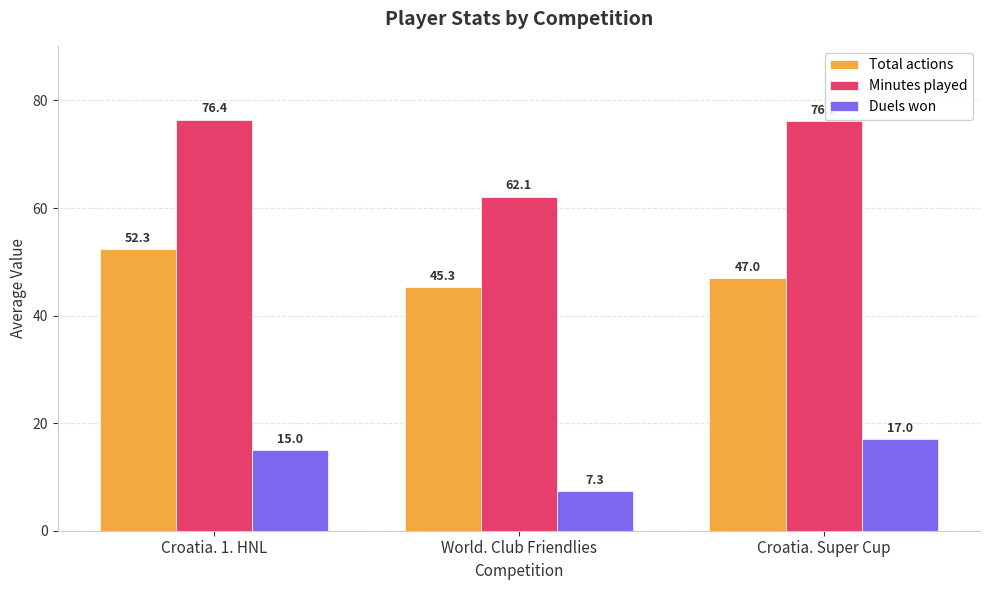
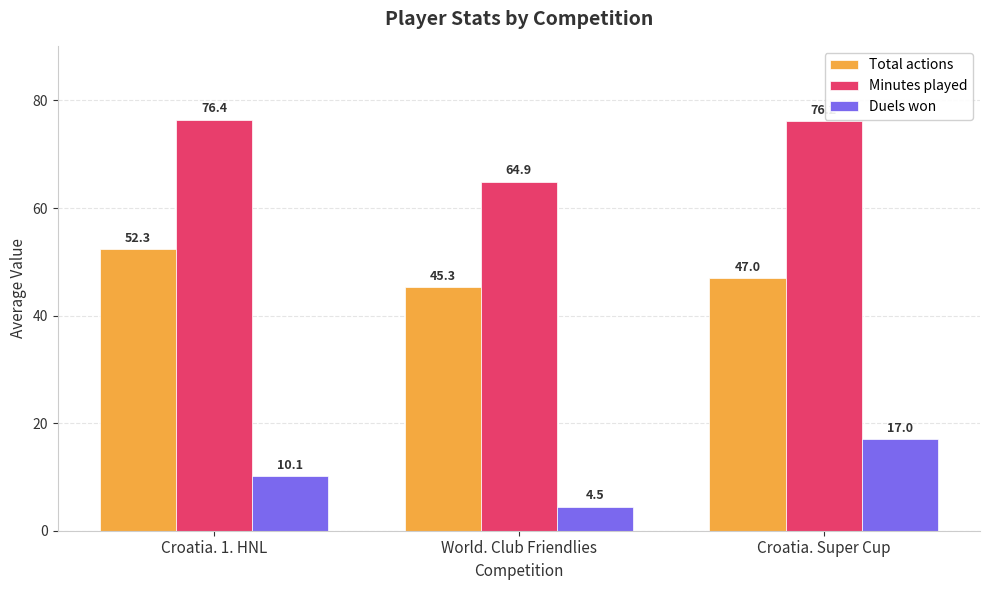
Duels won, Croatia. 1. HNL: 15.0 -> 10.1
Minutes played, World. Club Friendlies: 62.1 -> 64.9
Duels won, World. Club Friendlies: 7.3 -> 4.5
